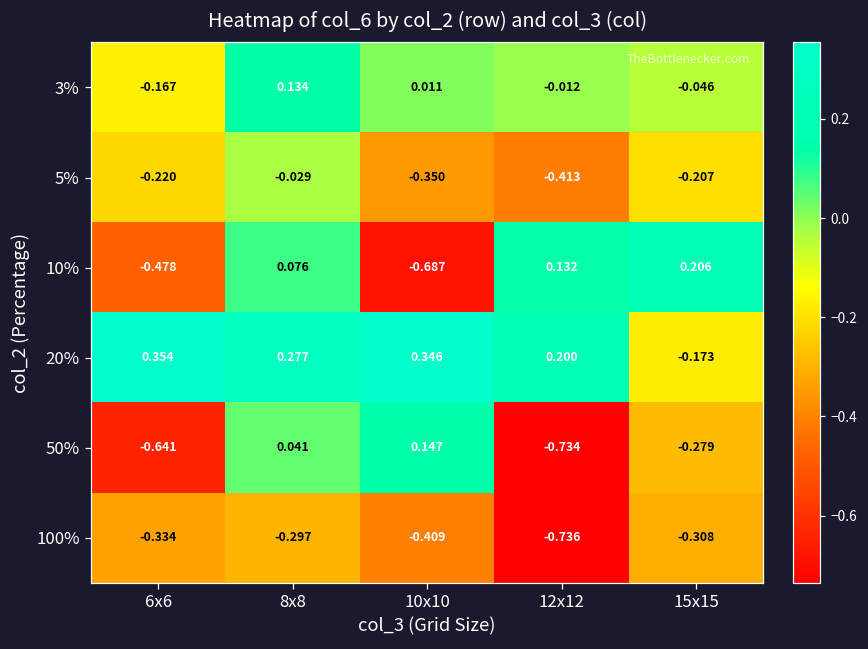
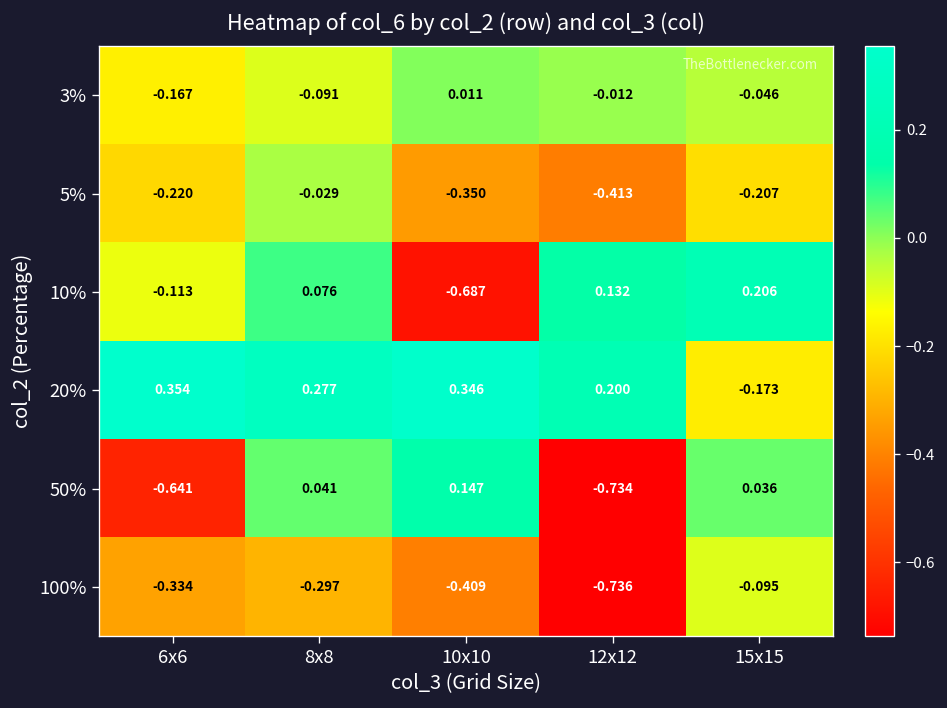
3%, 8x8: 0.134 -> -0.091
10%, 6x6: -0.478 -> -0.113
50%, 15x15: -0.279 -> 0.036
100%, 15x15: -0.308 -> -0.095
